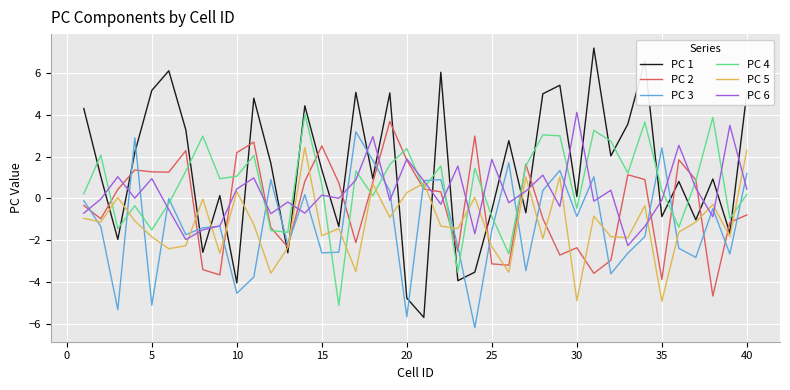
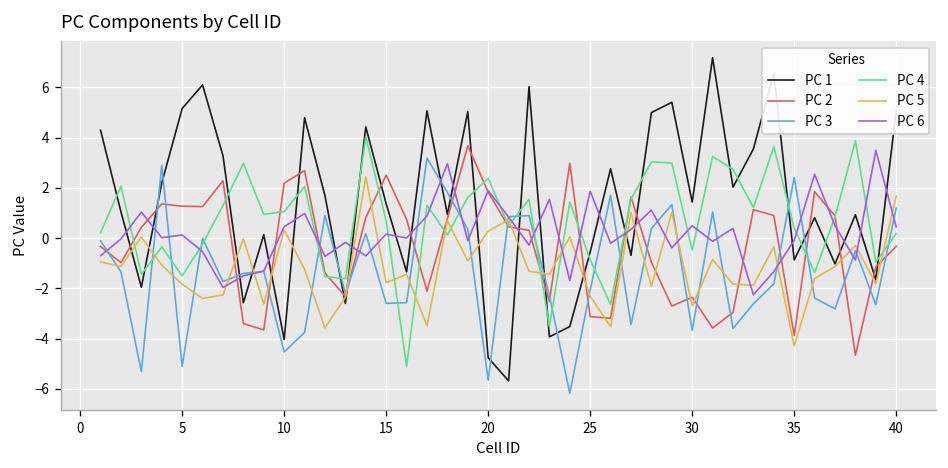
PC 6, 5: 0.9 -> 0.1
PC 3, 25: -1.5 -> -2.1
PC 1, 30: 0.1 -> 1.4
PC 3, 30: -0.9 -> -3.7
PC 5, 30: -4.9 -> -2.7
PC 6, 30: 4.1 -> 0.5
PC 5, 35: -4.9 -> -4.3
PC 2, 40: -0.8 -> -0.3
PC 5, 40: 2.3 -> 1.7
